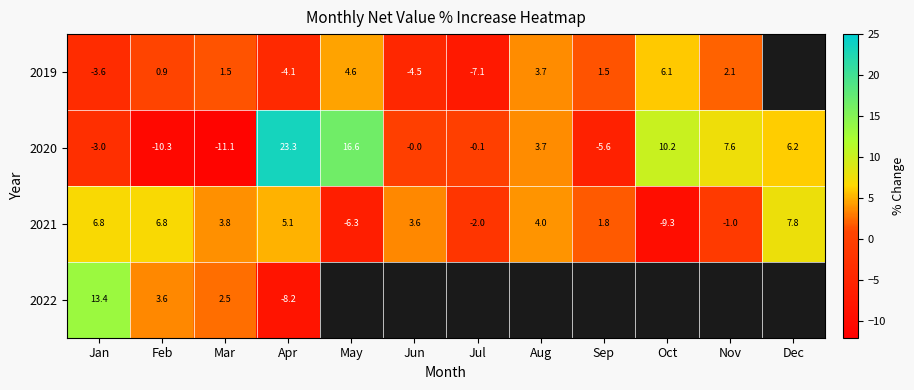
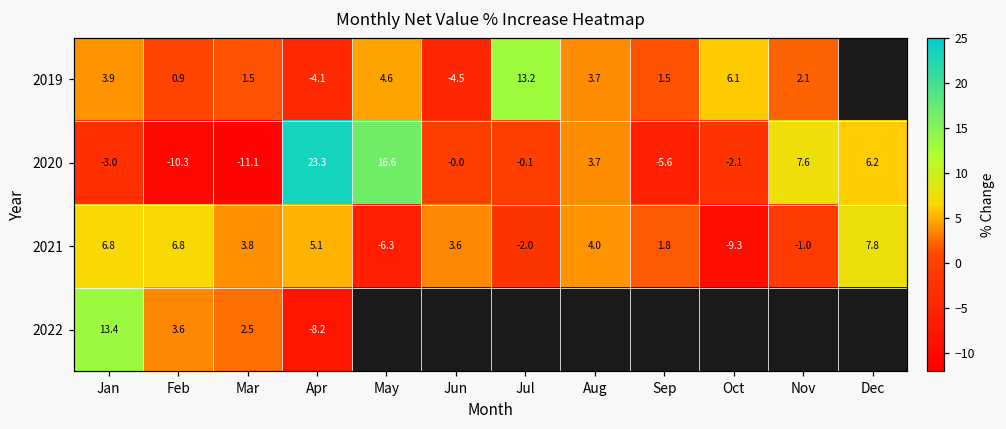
2019, Jan: -3.6 -> 3.9
2019, Jul: -7.1 -> 13.2
2020, Oct: 10.2 -> -2.1
